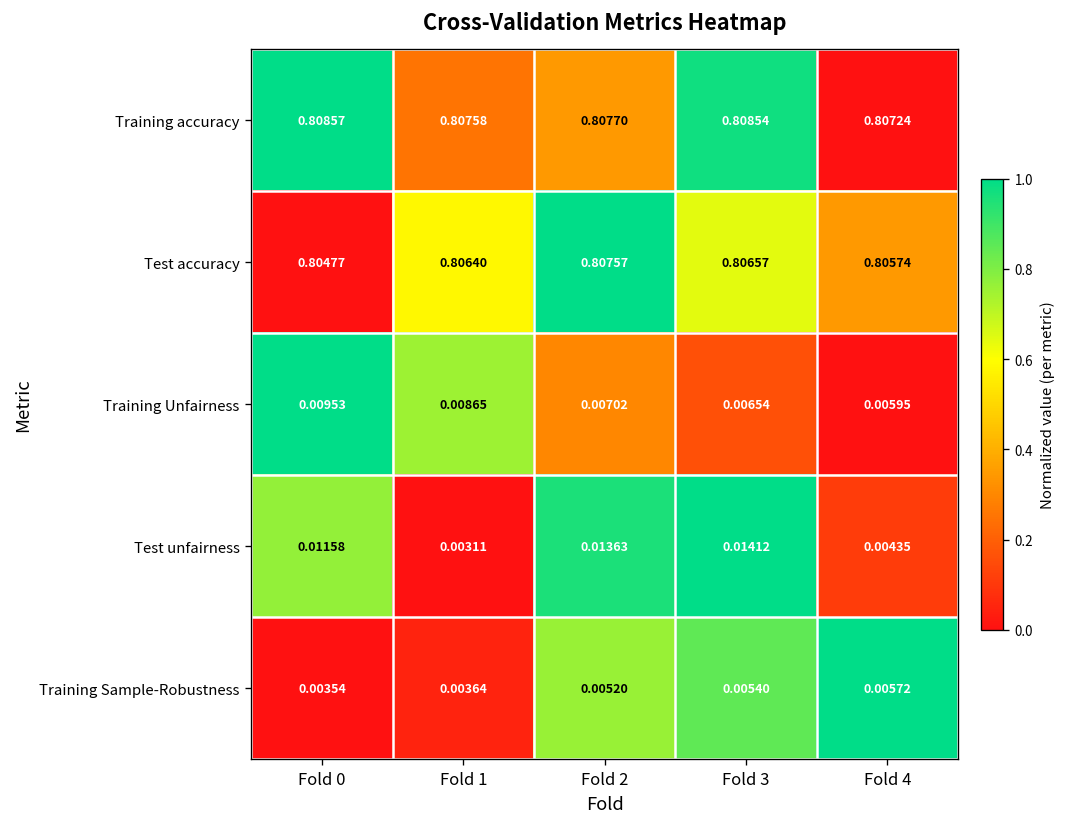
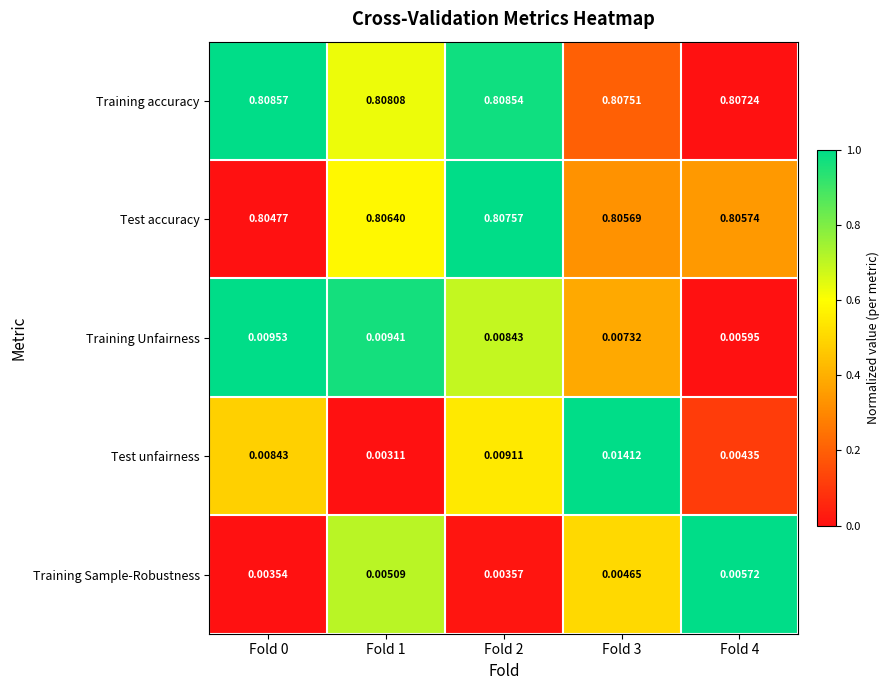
Training accuracy, Fold 1: 0.80758 -> 0.80808
Training accuracy, Fold 2: 0.80770 -> 0.80854
Training accuracy, Fold 3: 0.80854 -> 0.80751
Test accuracy, Fold 3: 0.80657 -> 0.80569
Training Unfairness, Fold 1: 0.00865 -> 0.00941
Training Unfairness, Fold 2: 0.00702 -> 0.00843
Training Unfairness, Fold 3: 0.00654 -> 0.00732
Test unfairness, Fold 0: 0.01158 -> 0.00843
Test unfairness, Fold 2: 0.01363 -> 0.00911
Training Sample-Robustness, Fold 1: 0.00364 -> 0.00509
Training Sample-Robustness, Fold 2: 0.00520 -> 0.00357
Training Sample-Robustness, Fold 3: 0.00540 -> 0.00465
